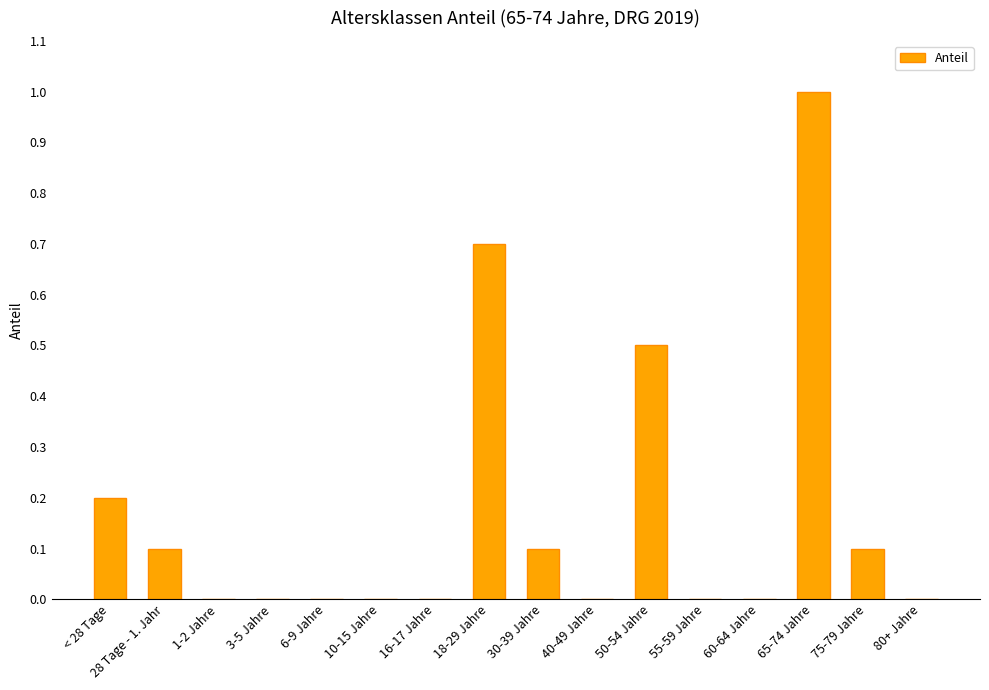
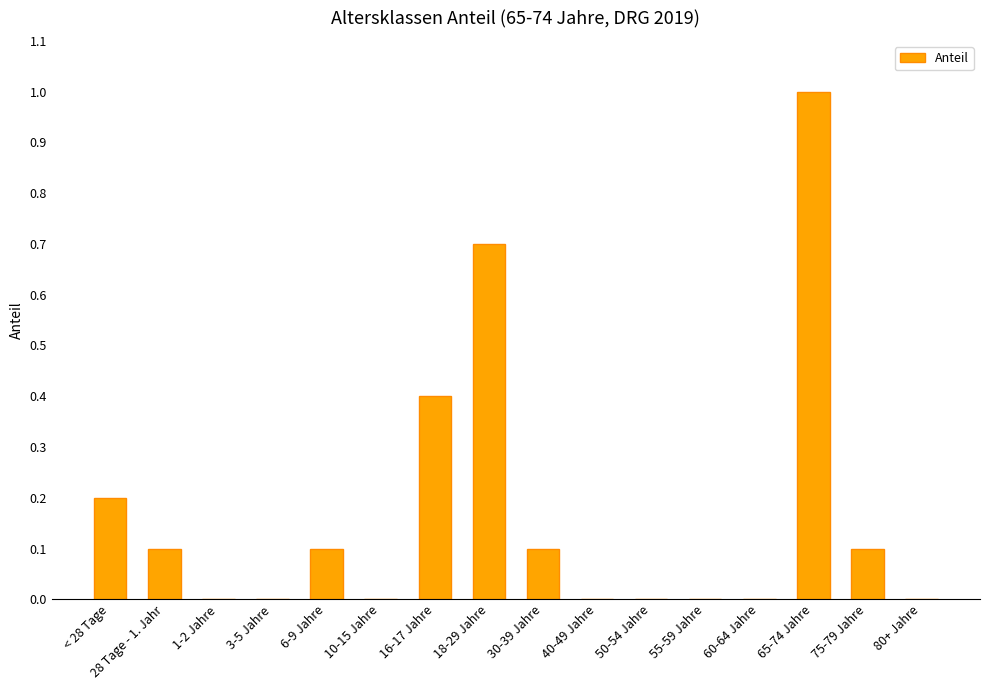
6-9 Jahre: 0.0 -> 0.1
16-17 Jahre: 0.0 -> 0.4
50-54 Jahre: 0.5 -> 0.0
